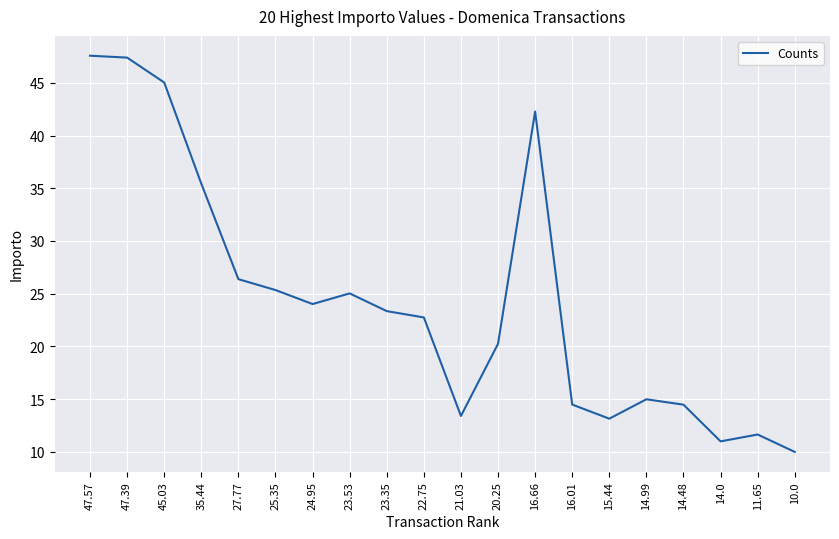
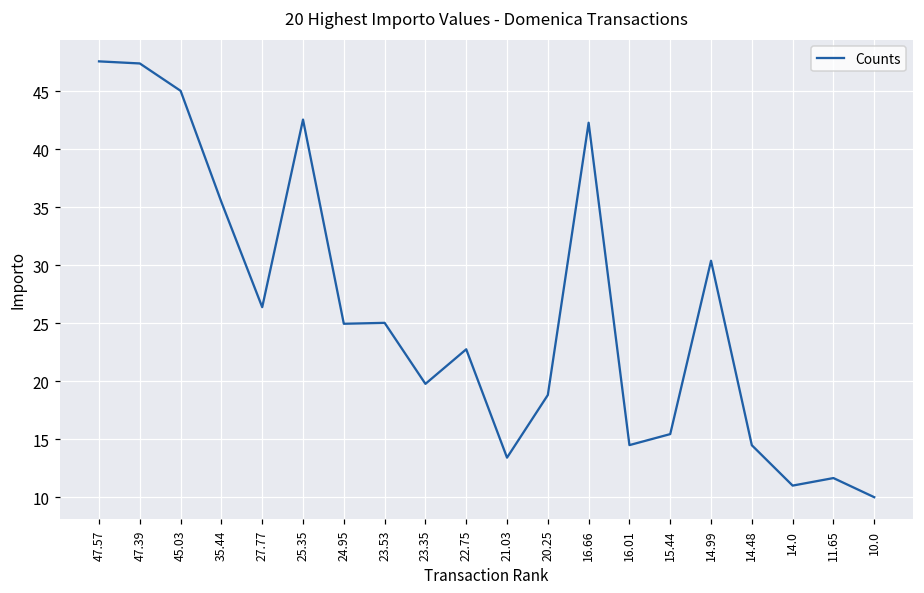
25.35: 25.4 -> 42.6
24.95: 24.0 -> 25.0
23.35: 23.4 -> 19.8
20.25: 20.3 -> 18.8
15.44: 13.2 -> 15.4
14.99: 15.0 -> 30.4
